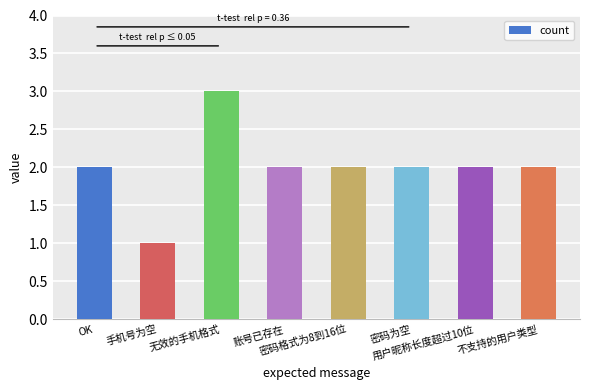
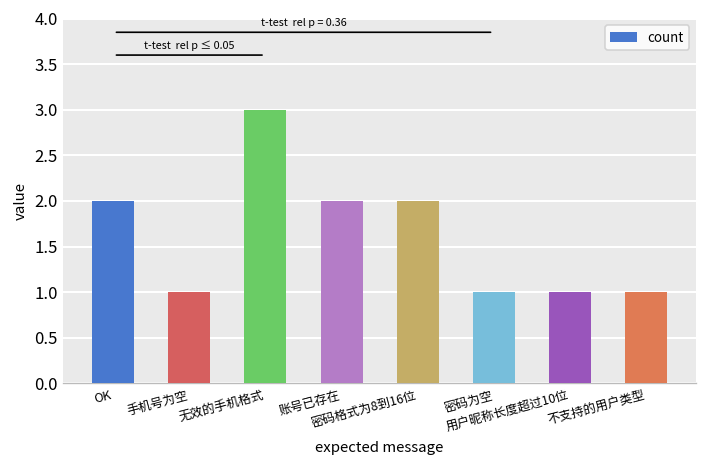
密码为空: 2 -> 1
用户昵称长度超过10位: 2 -> 1
不支持的用户类型: 2 -> 1
